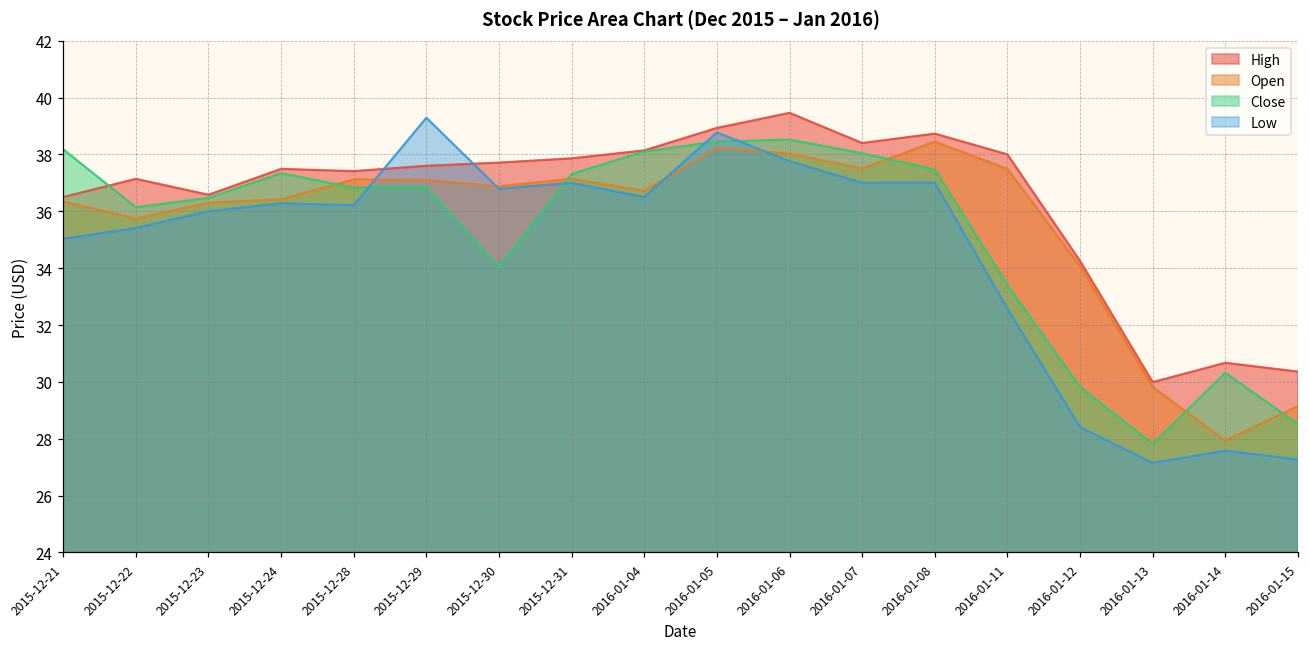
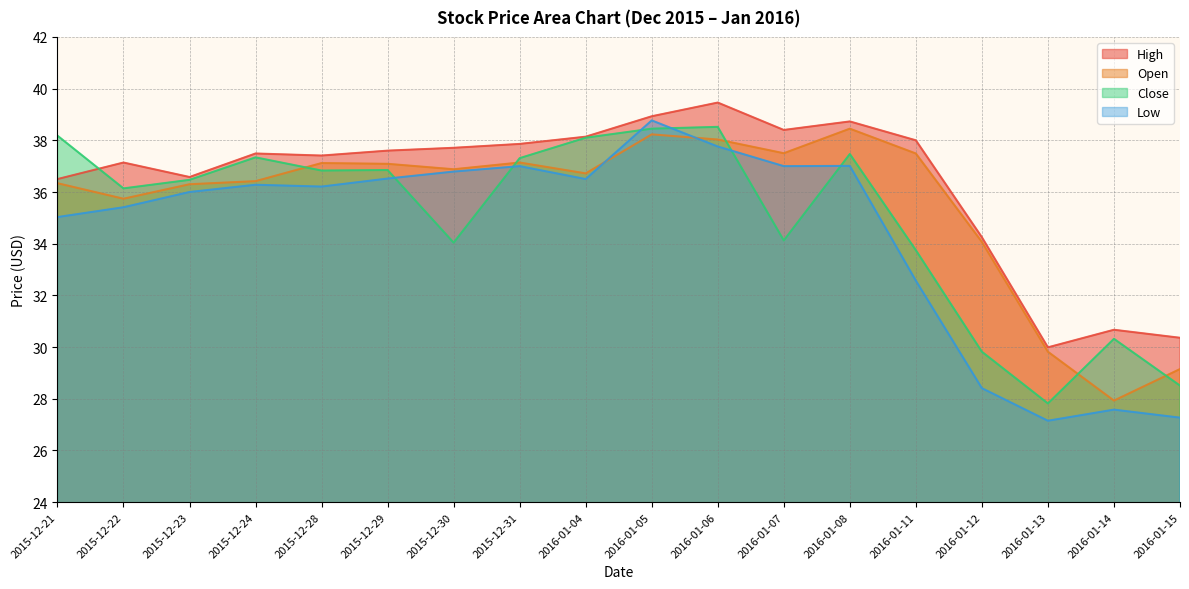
Low, 2015-12-29: 39.3 -> 36.5
Close, 2016-01-07: 38.0 -> 34.1
Close, 2016-01-11: 33.4 -> 33.8
